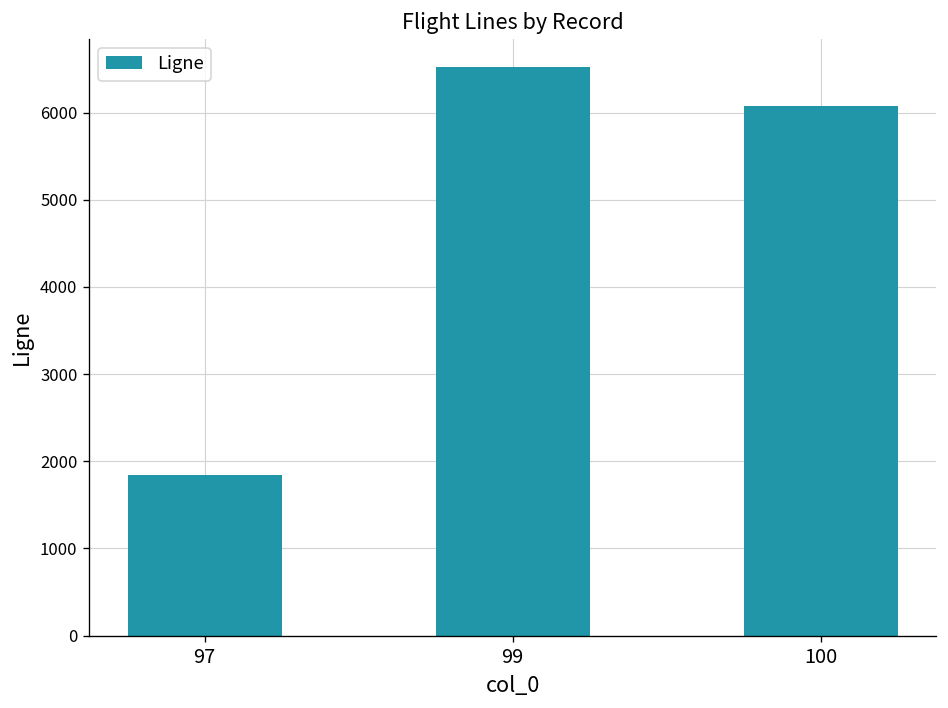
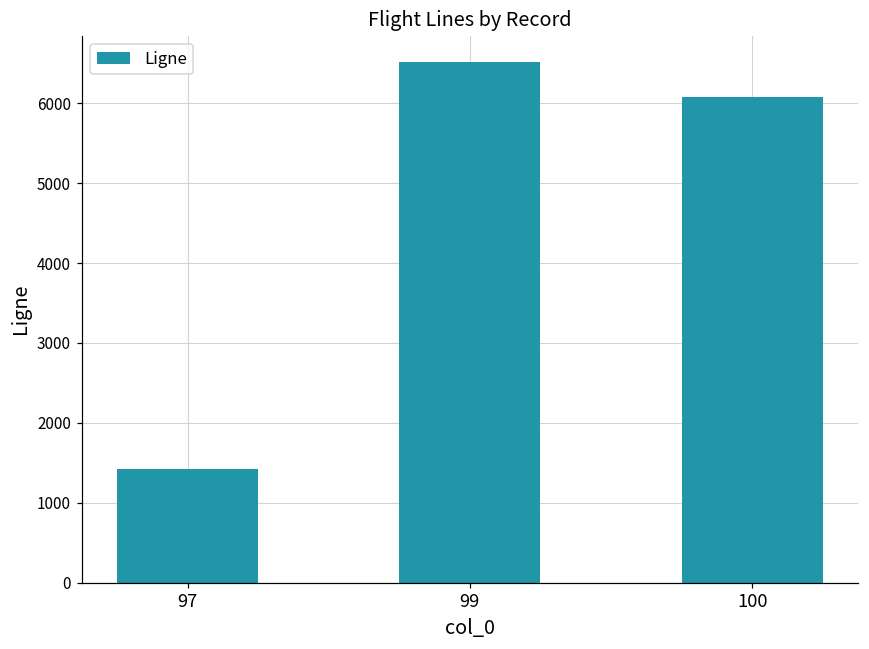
97: 1800 -> 1400
